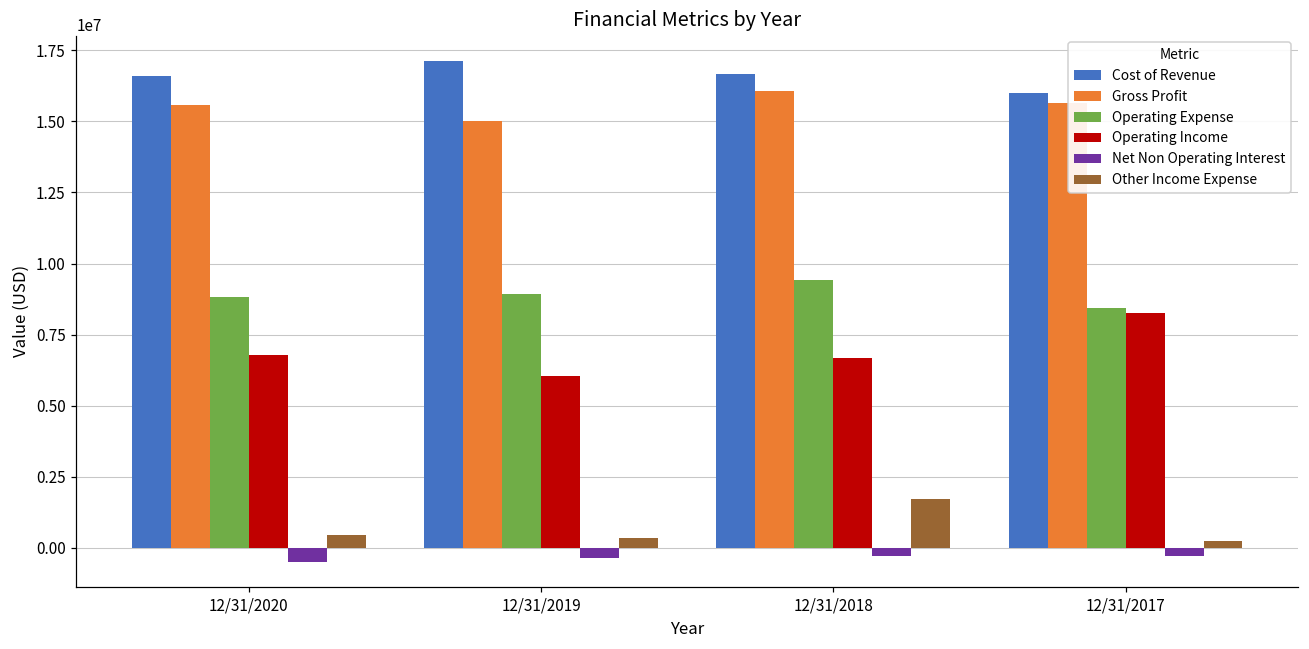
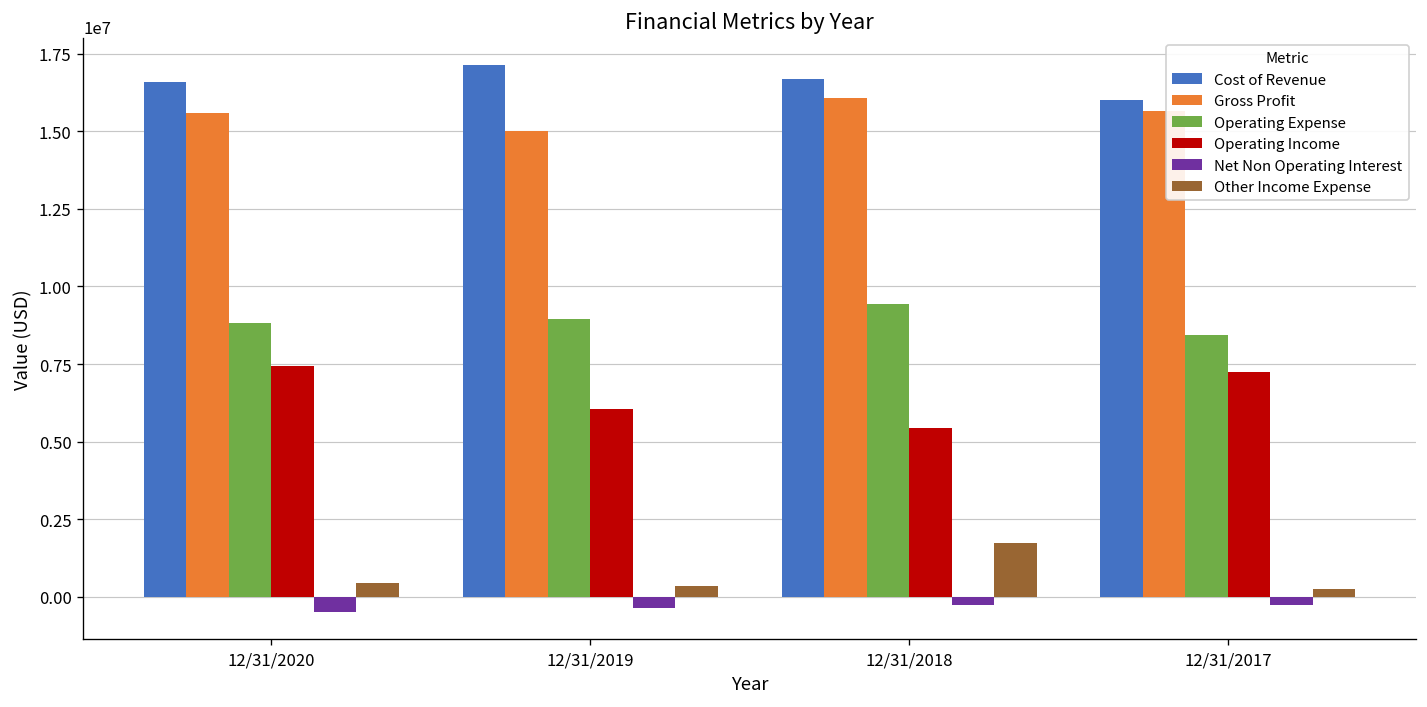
Operating Income, 12/31/2020: 6800000 -> 7400000
Operating Income, 12/31/2018: 6700000 -> 5400000
Operating Income, 12/31/2017: 8300000 -> 7200000
